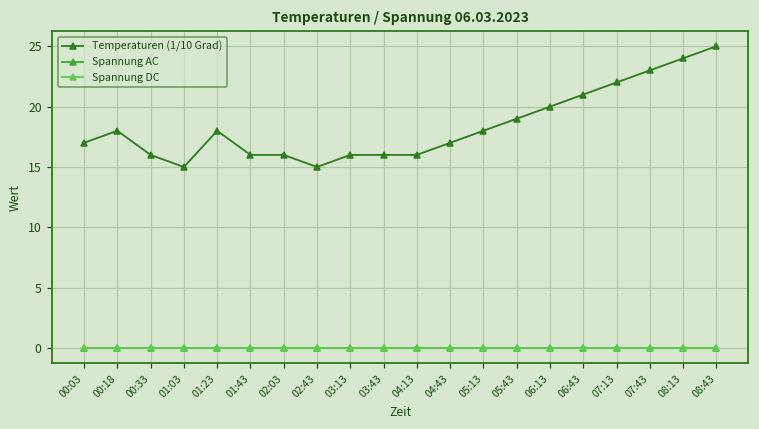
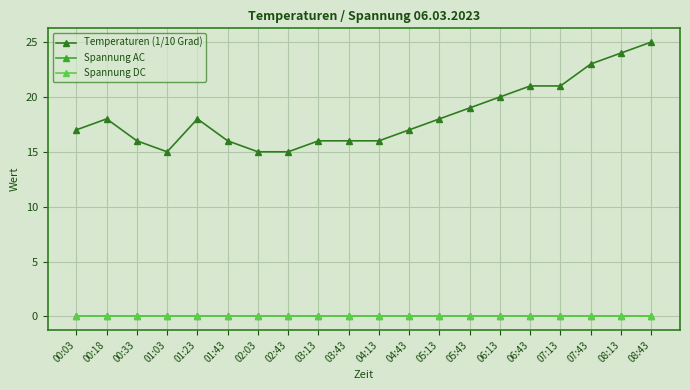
Temperaturen (1/10 Grad), 02:03: 16 -> 15
Temperaturen (1/10 Grad), 07:13: 22 -> 21
